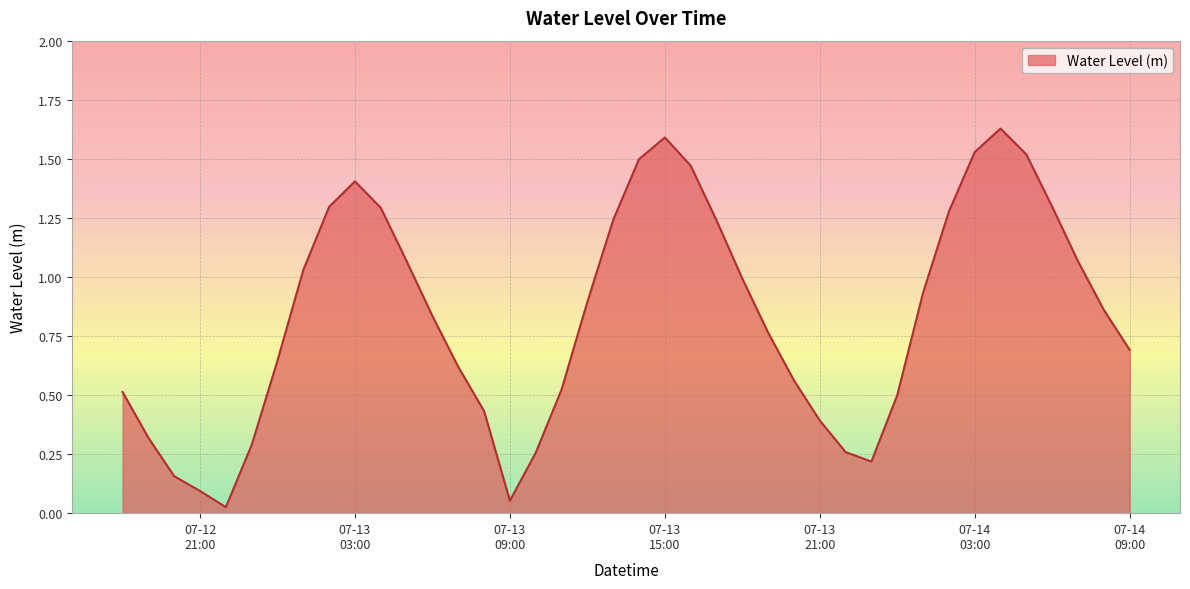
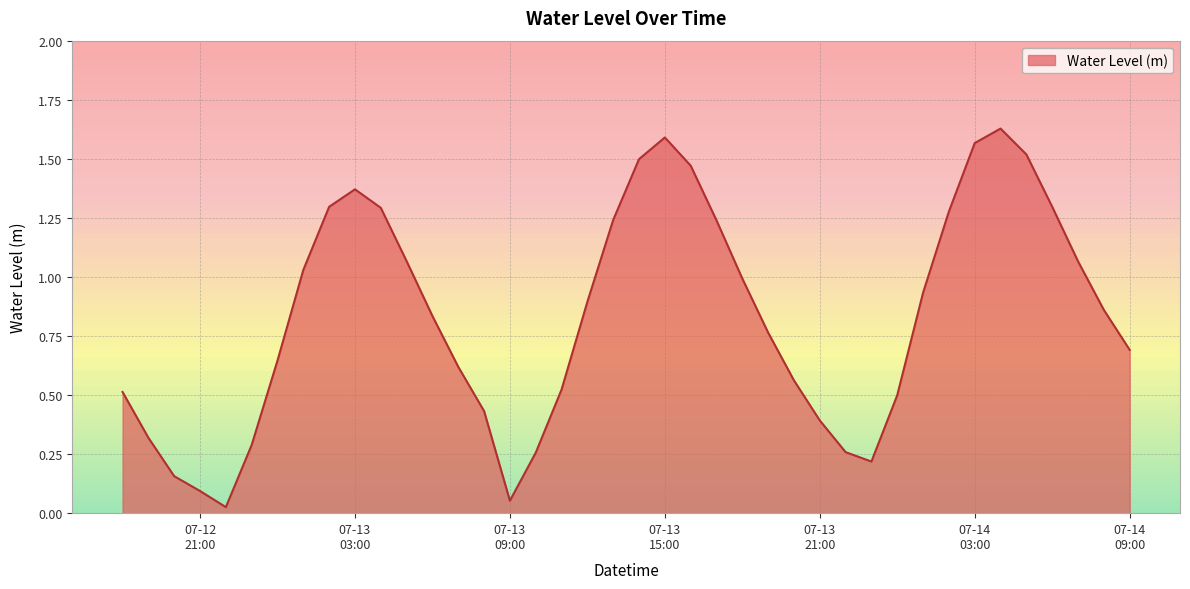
07-13 03:00: 1.40 -> 1.37
07-14 03:00: 1.53 -> 1.57
